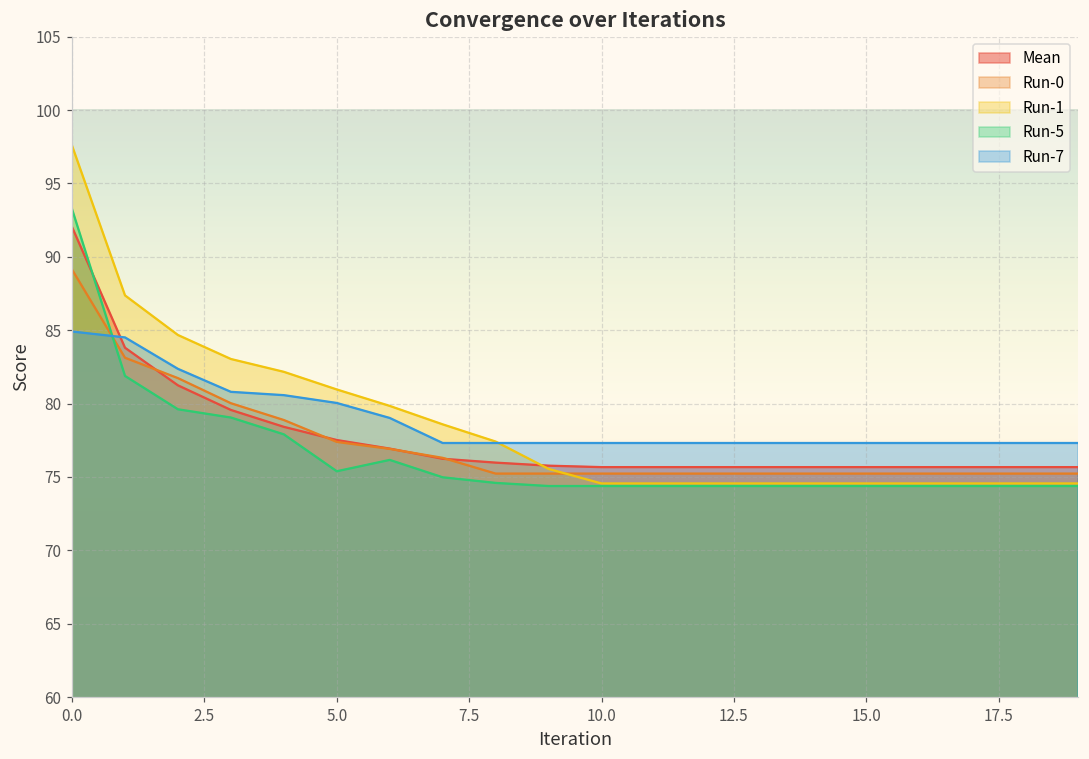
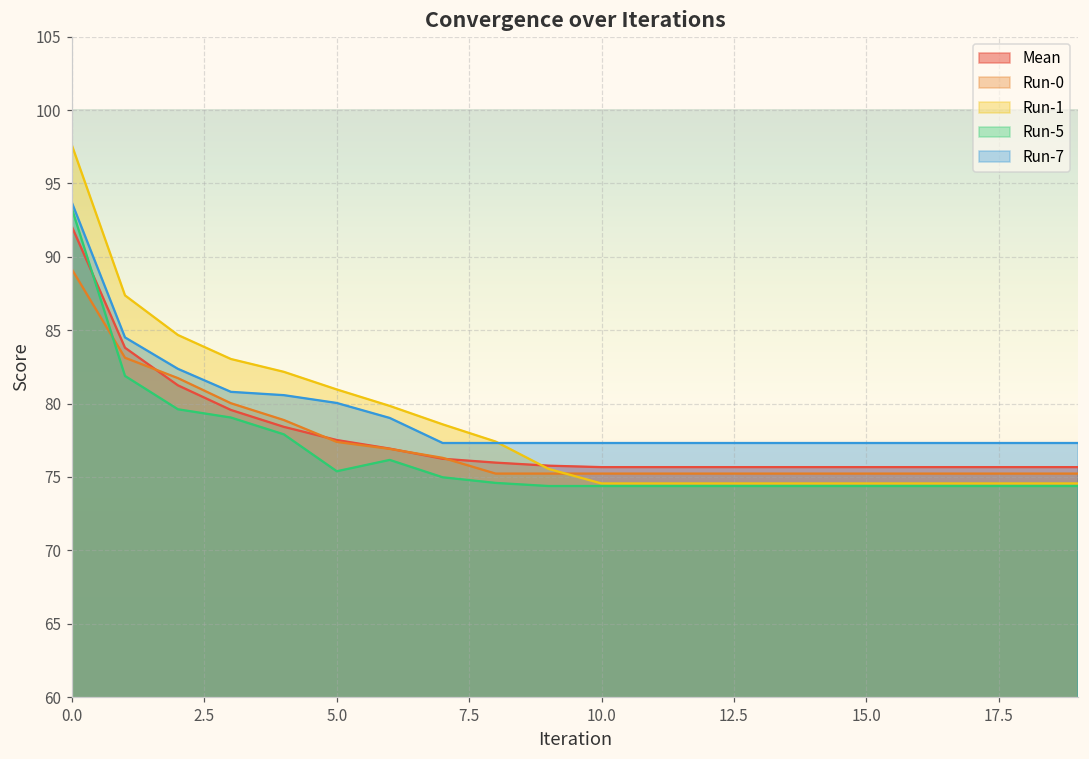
Run-7, 0.0: 84.9 -> 93.7
